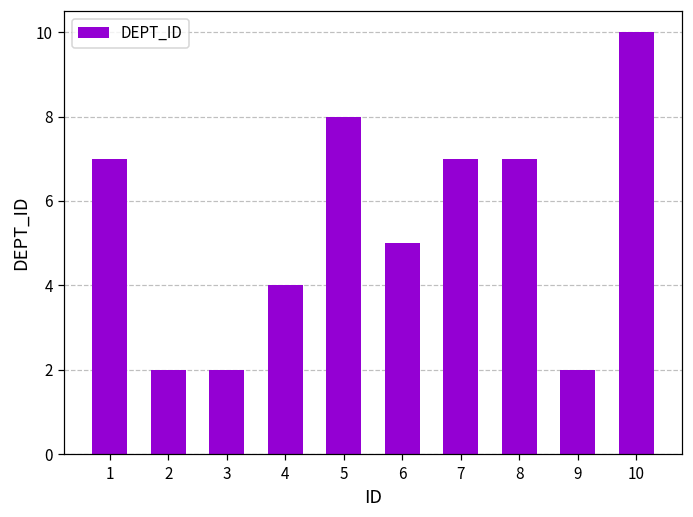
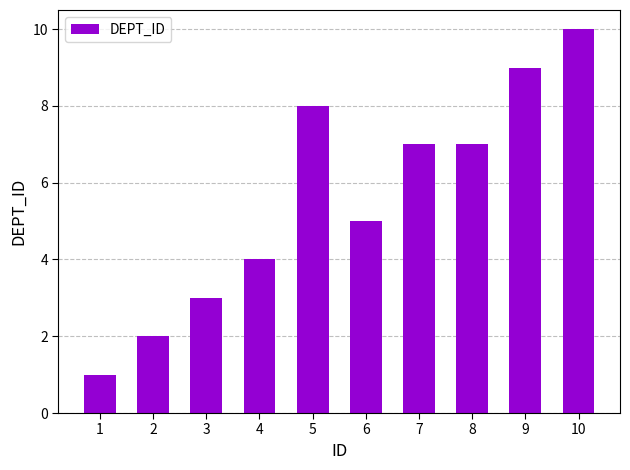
1: 7 -> 1
3: 2 -> 3
9: 2 -> 9
